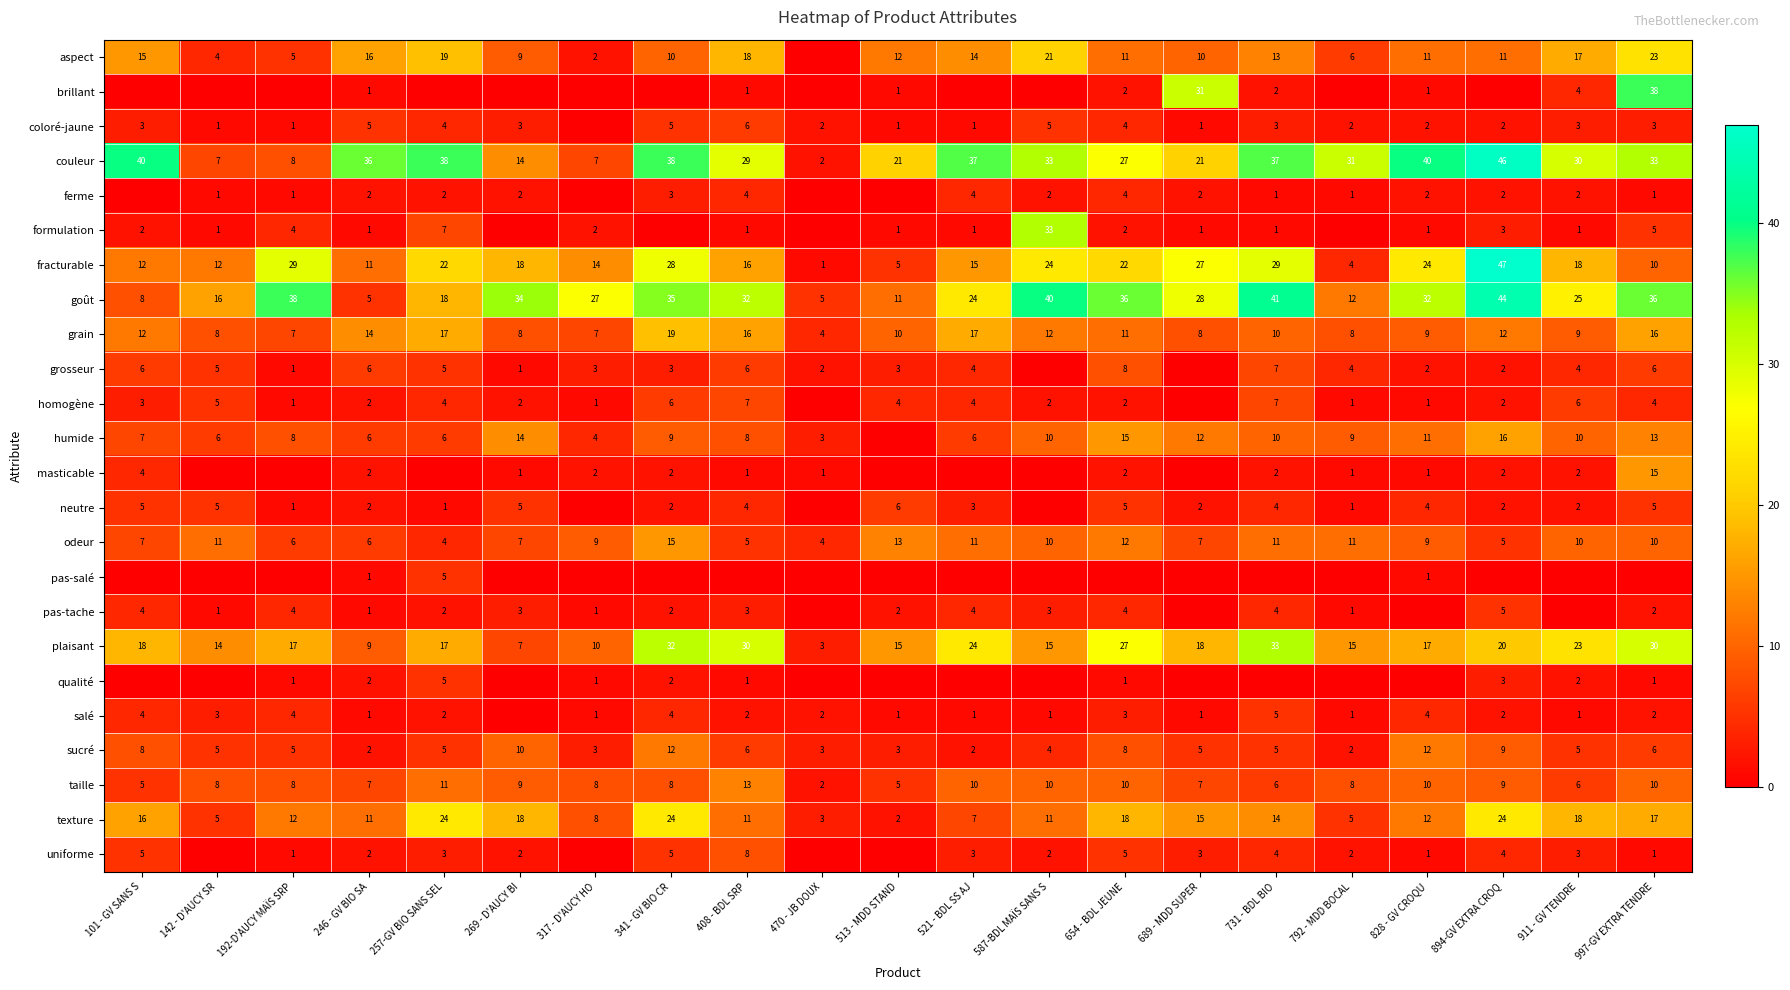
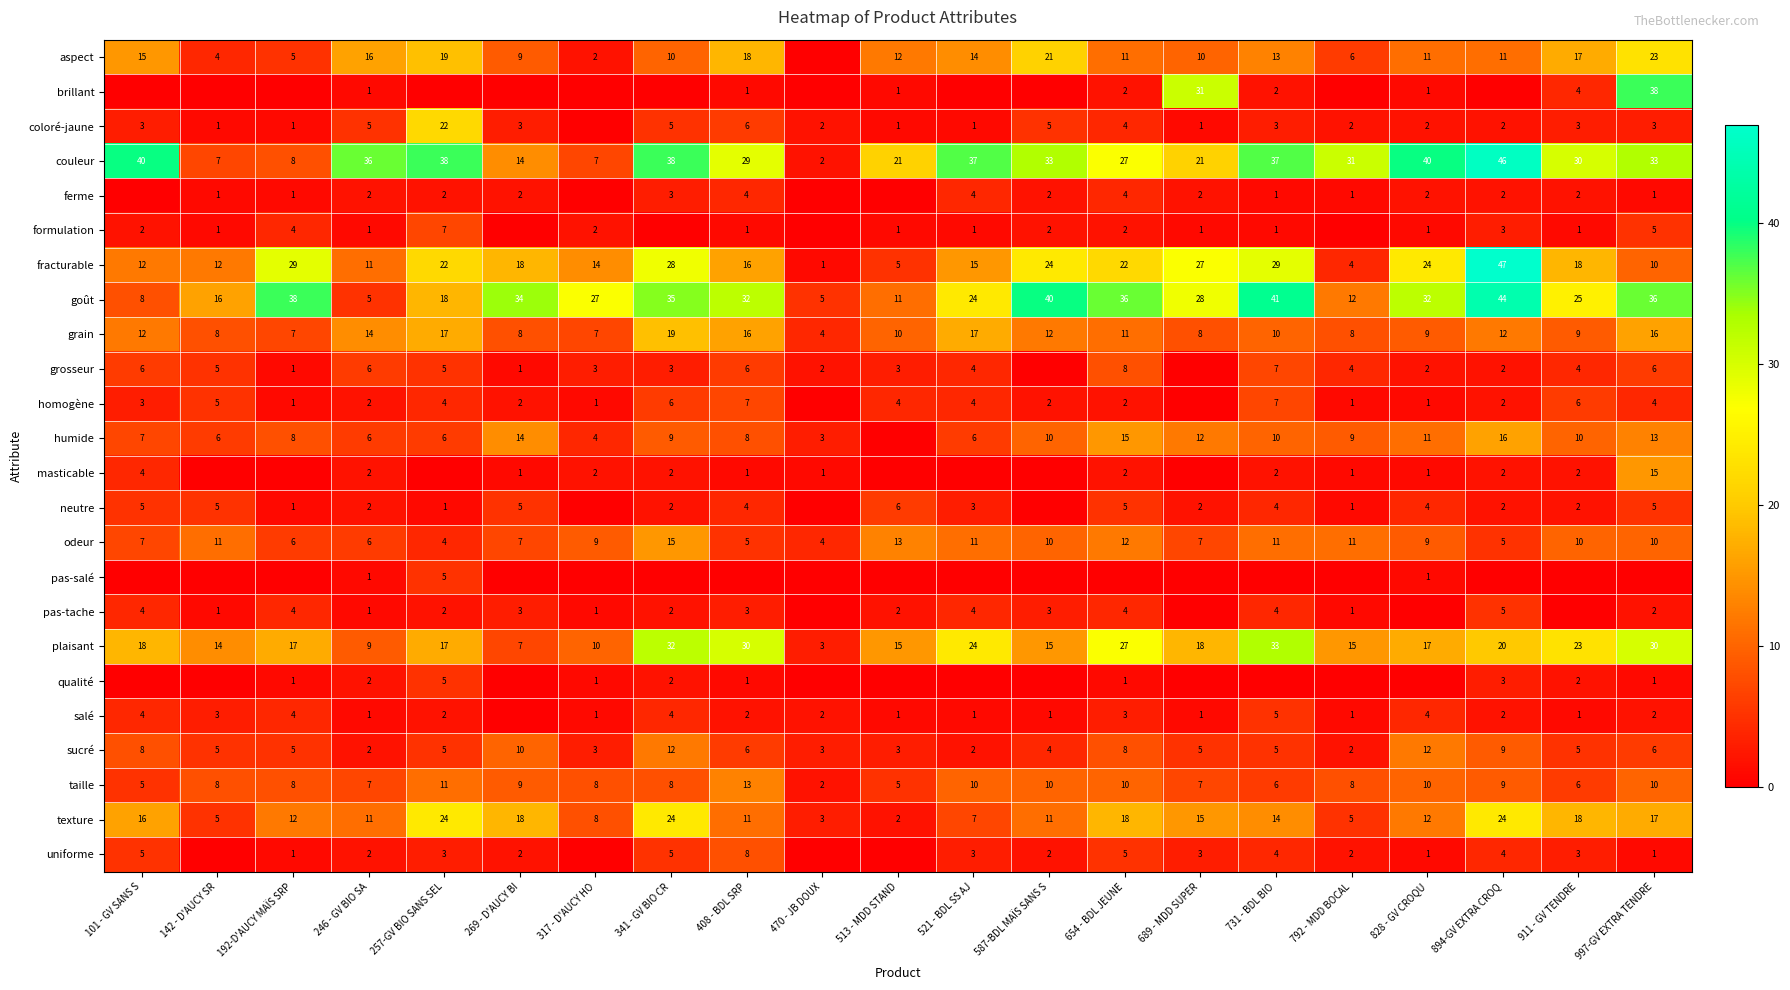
coloré-jaune, 257-GV BIO SANS SEL: 4 -> 22
formulation, 587-BDL MAÏS SANS S: 33 -> 2
